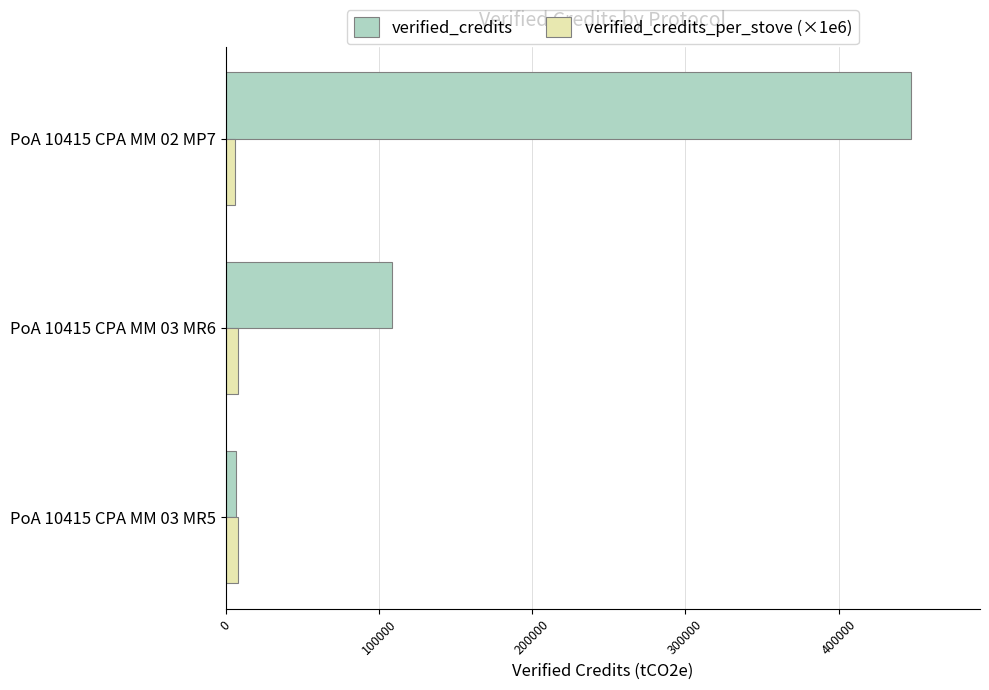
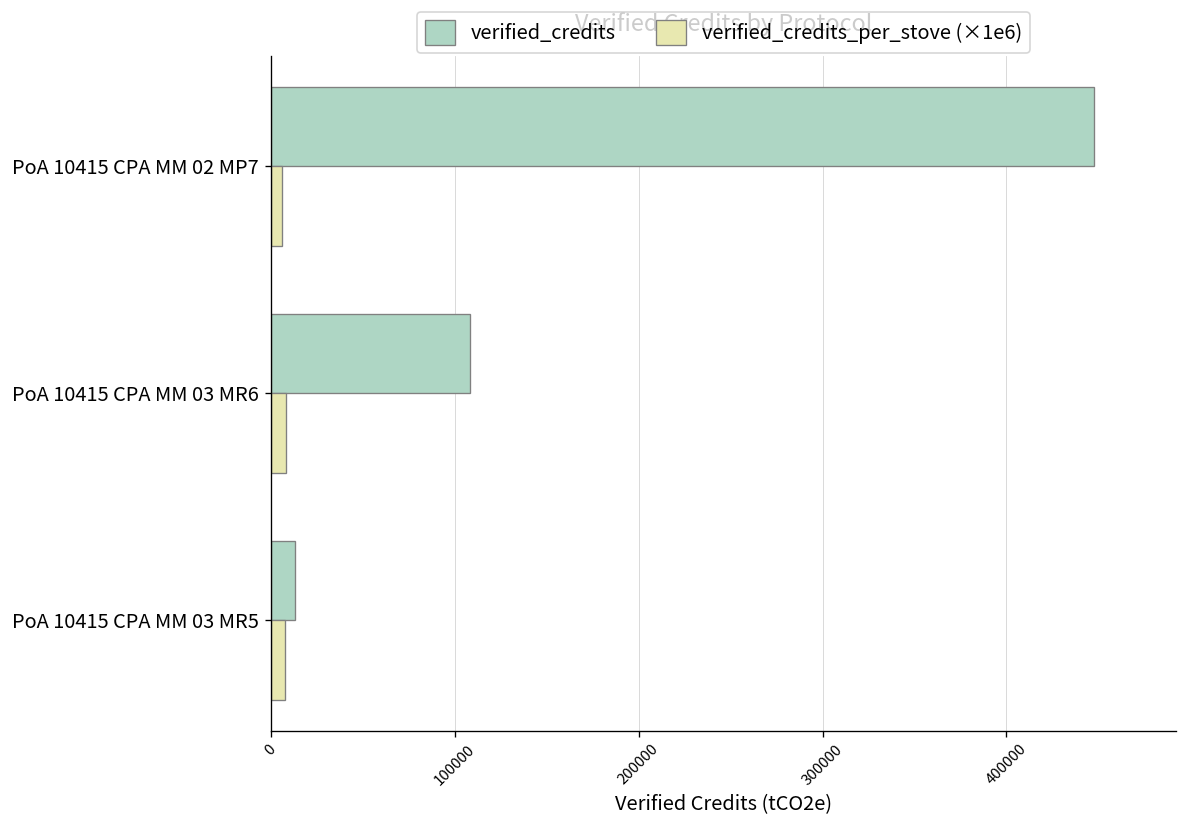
verified_credits, PoA 10415 CPA MM 03 MR5: 6000 -> 13000
